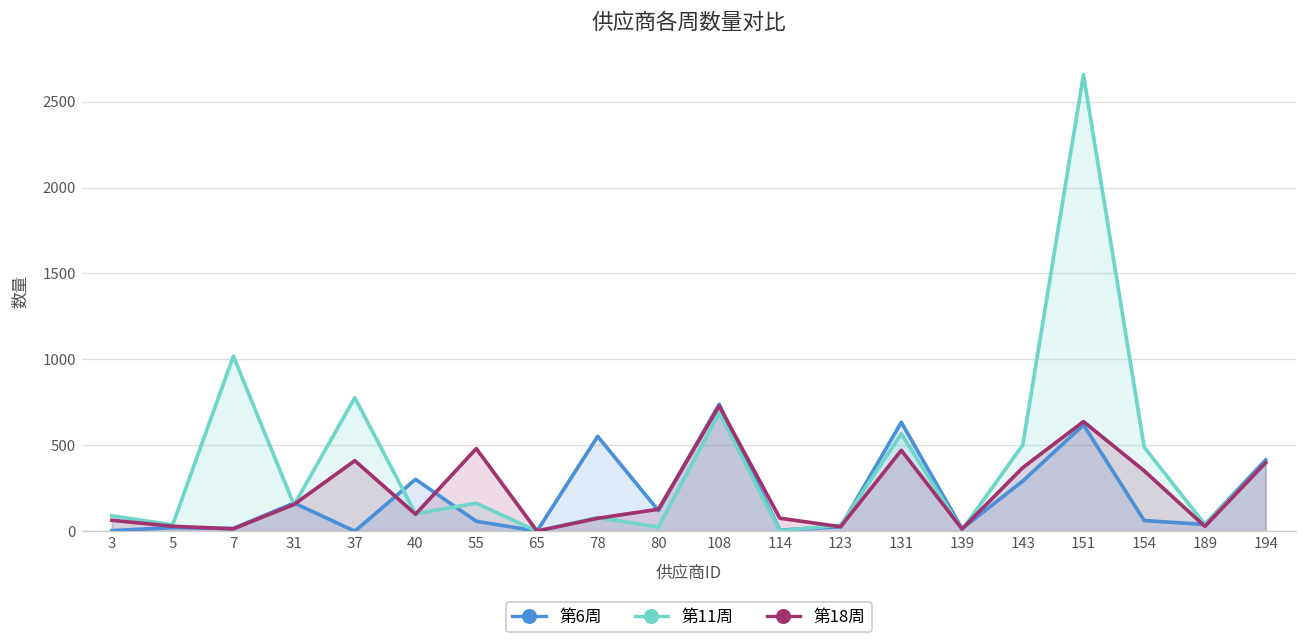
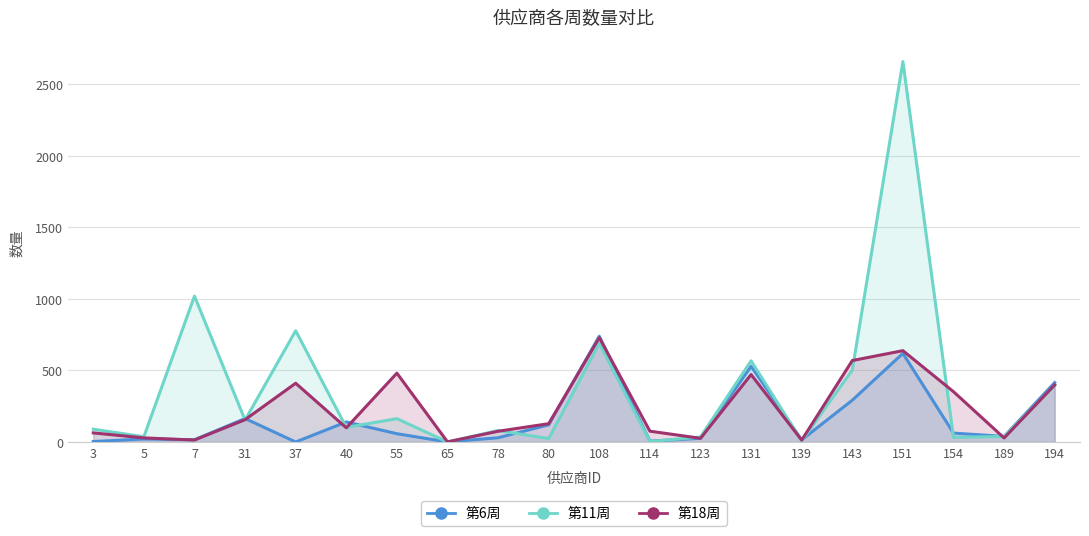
第6周, 40: 300 -> 140
第6周, 78: 550 -> 30
第6周, 131: 630 -> 530
第18周, 143: 370 -> 570
第11周, 154: 490 -> 30
